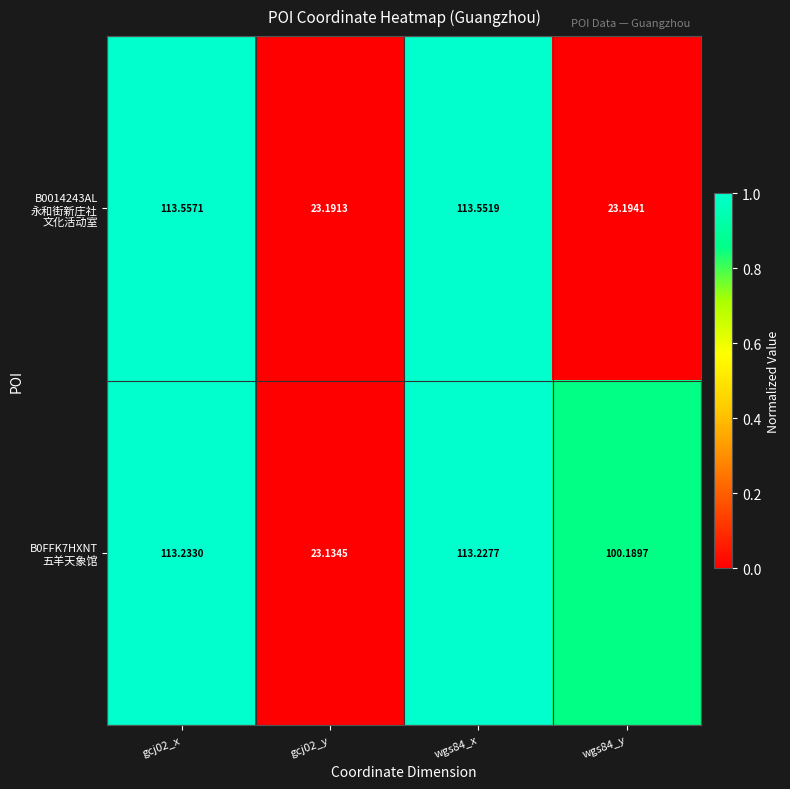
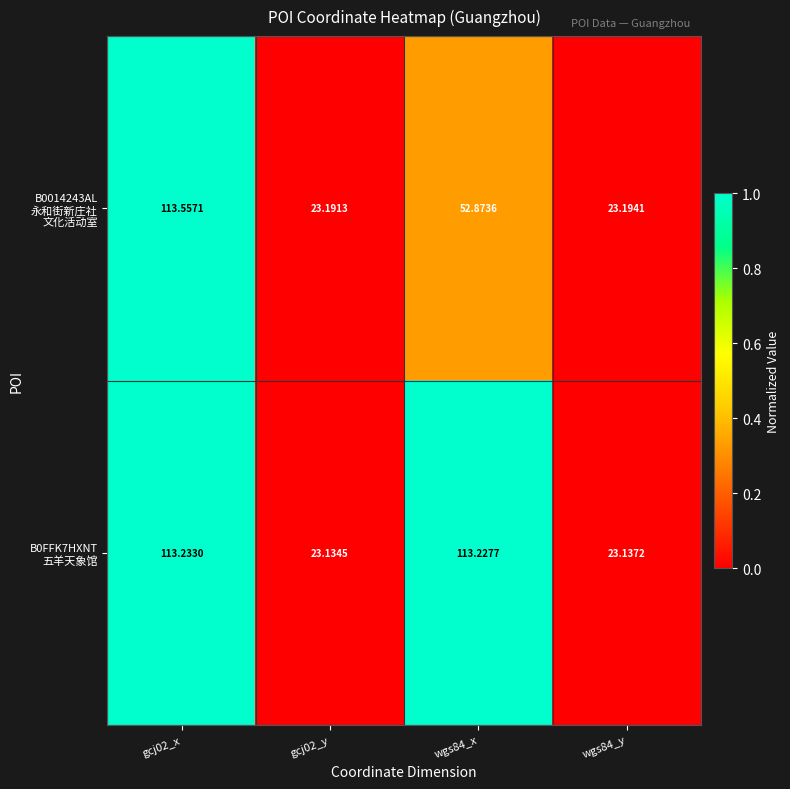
B0014243AL 永和街新庄社 文化活动室, wgs84_x: 113.5519 -> 52.8736
B0FFK7HXNT 五羊天象馆, wgs84_y: 100.1897 -> 23.1372
